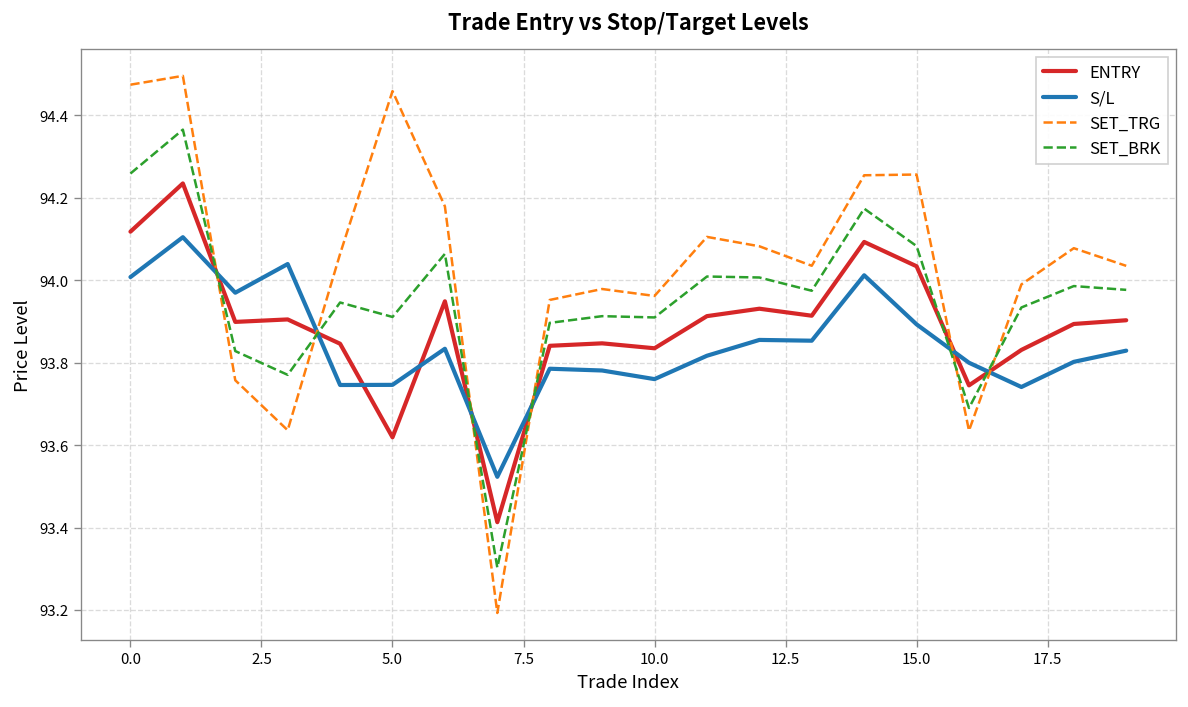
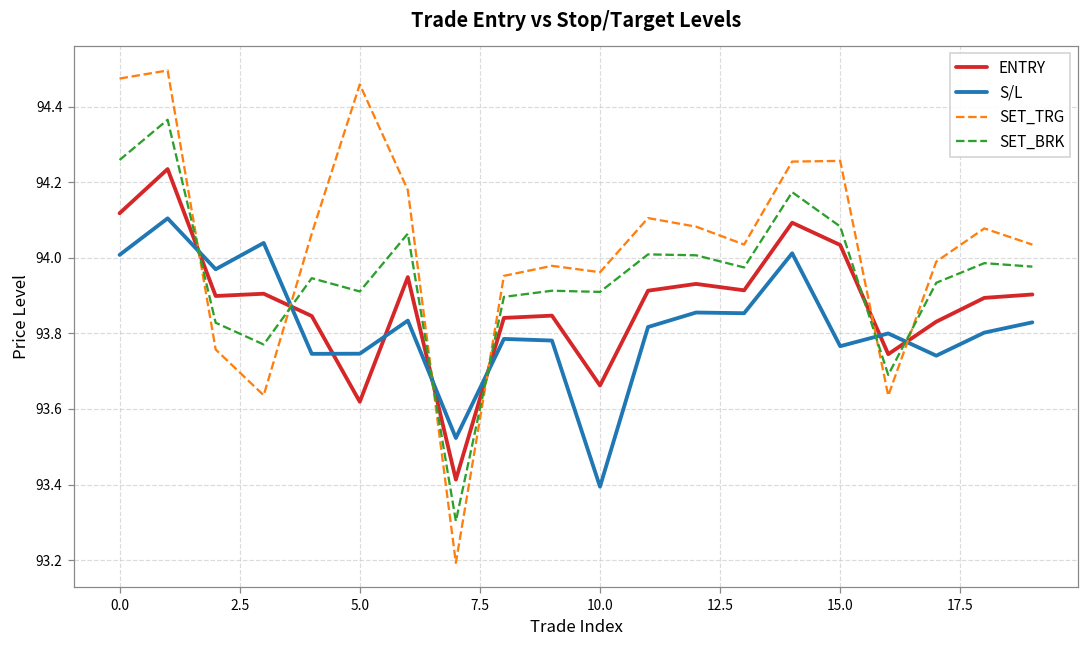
ENTRY, 10.0: 93.84 -> 93.66
S/L, 10.0: 93.76 -> 93.39
S/L, 15.0: 93.89 -> 93.77
